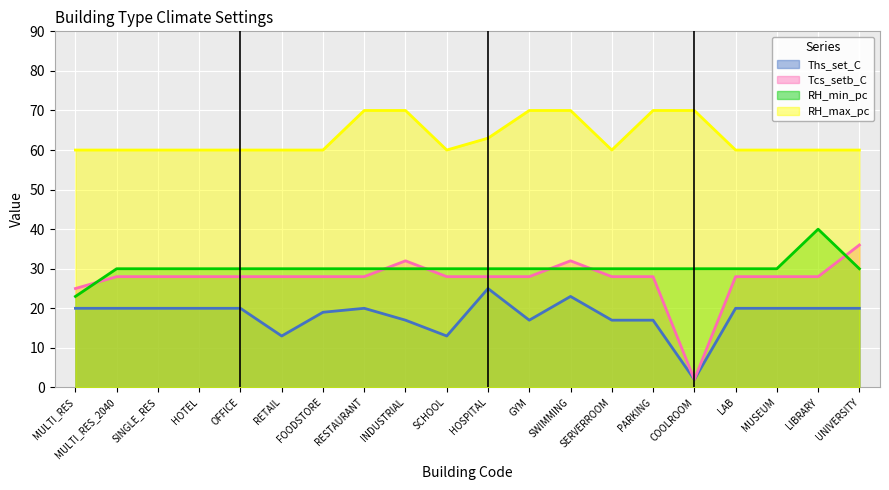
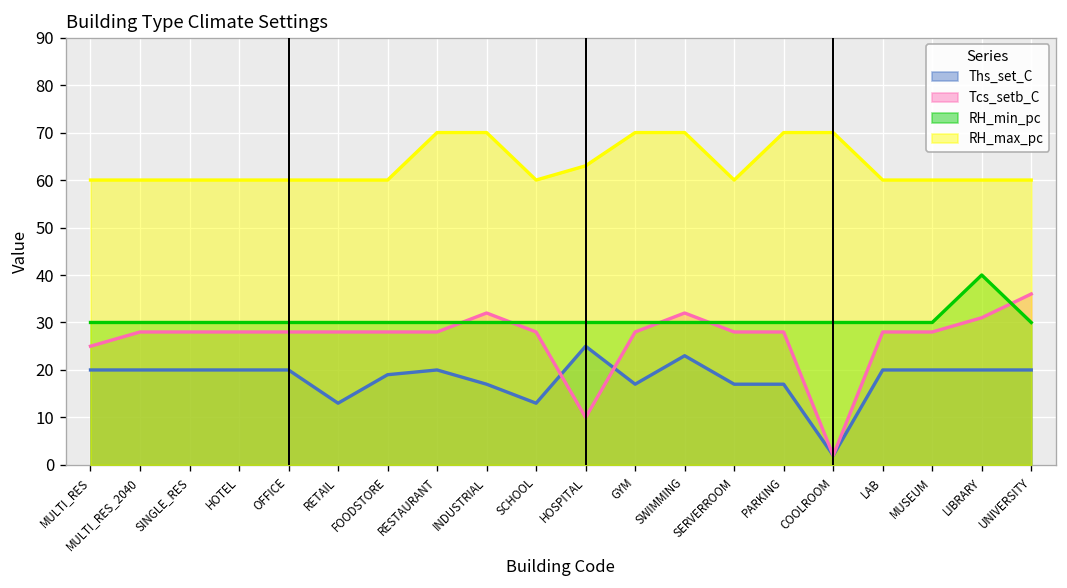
RH_min_pc, MULTI_RES: 23 -> 30
Tcs_setb_C, HOSPITAL: 28 -> 10
Tcs_setb_C, LIBRARY: 28 -> 31
